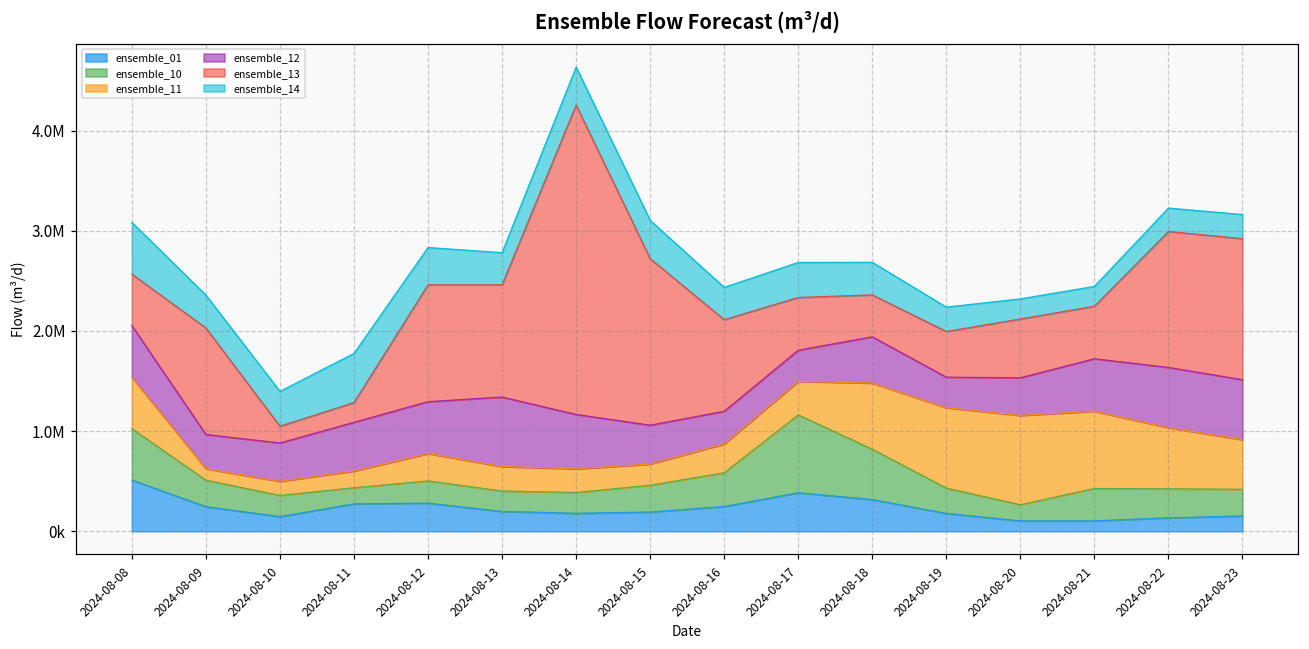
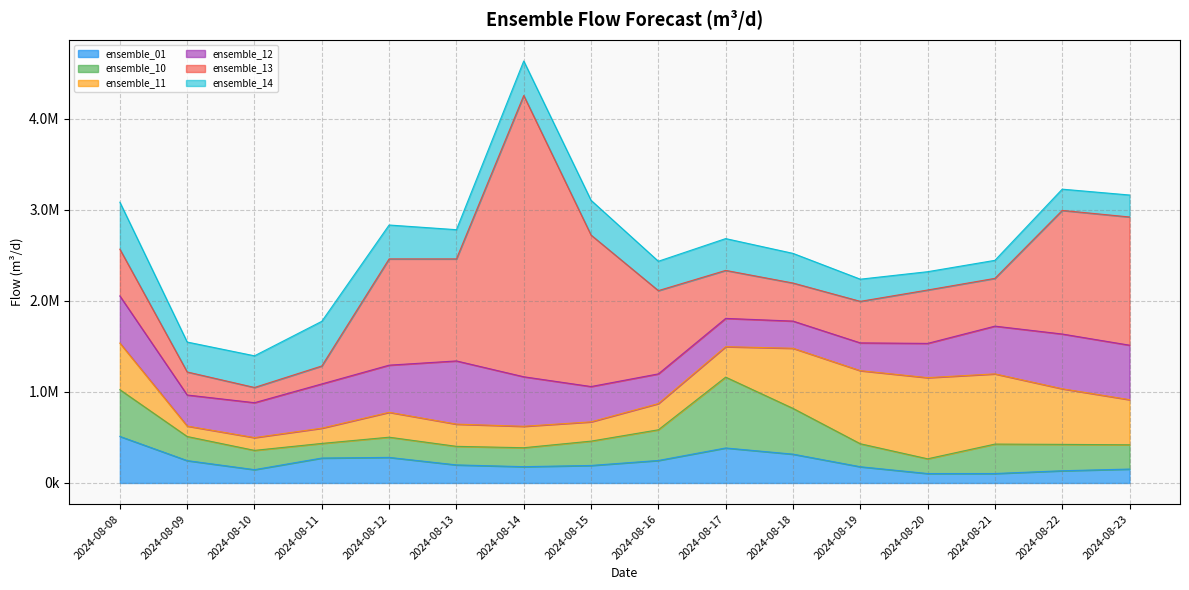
ensemble_13, 2024-08-09: 1100000 -> 300000
ensemble_12, 2024-08-18: 500000 -> 300000
